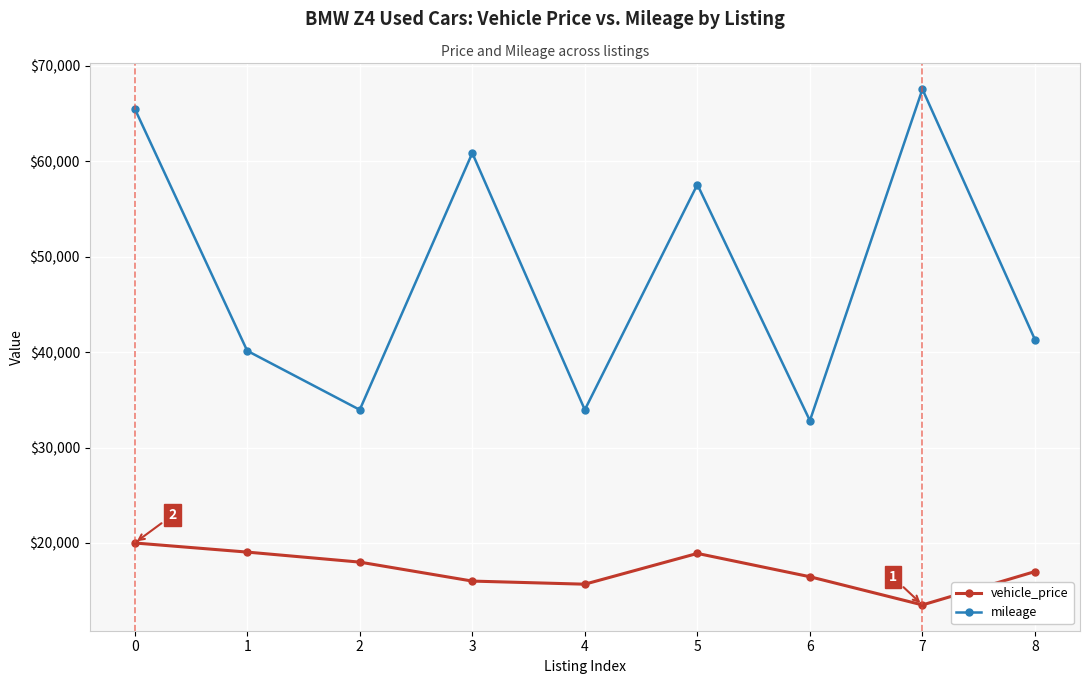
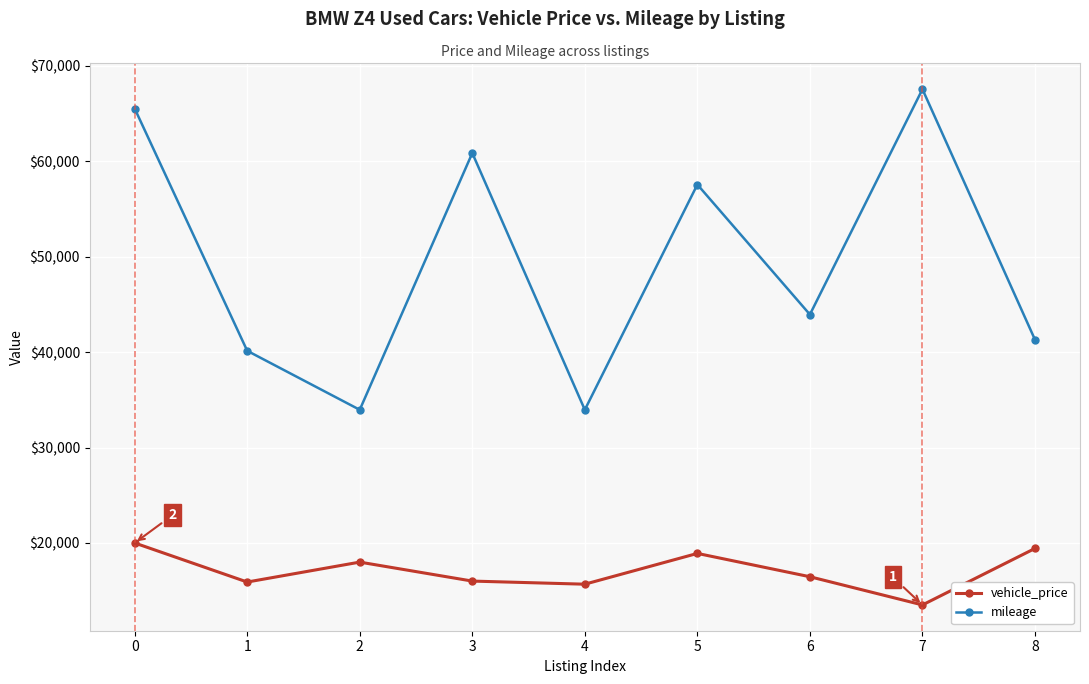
vehicle_price, 1: $19,000 -> $16,000
mileage, 6: $33,000 -> $44,000
vehicle_price, 8: $17,000 -> $19,000
